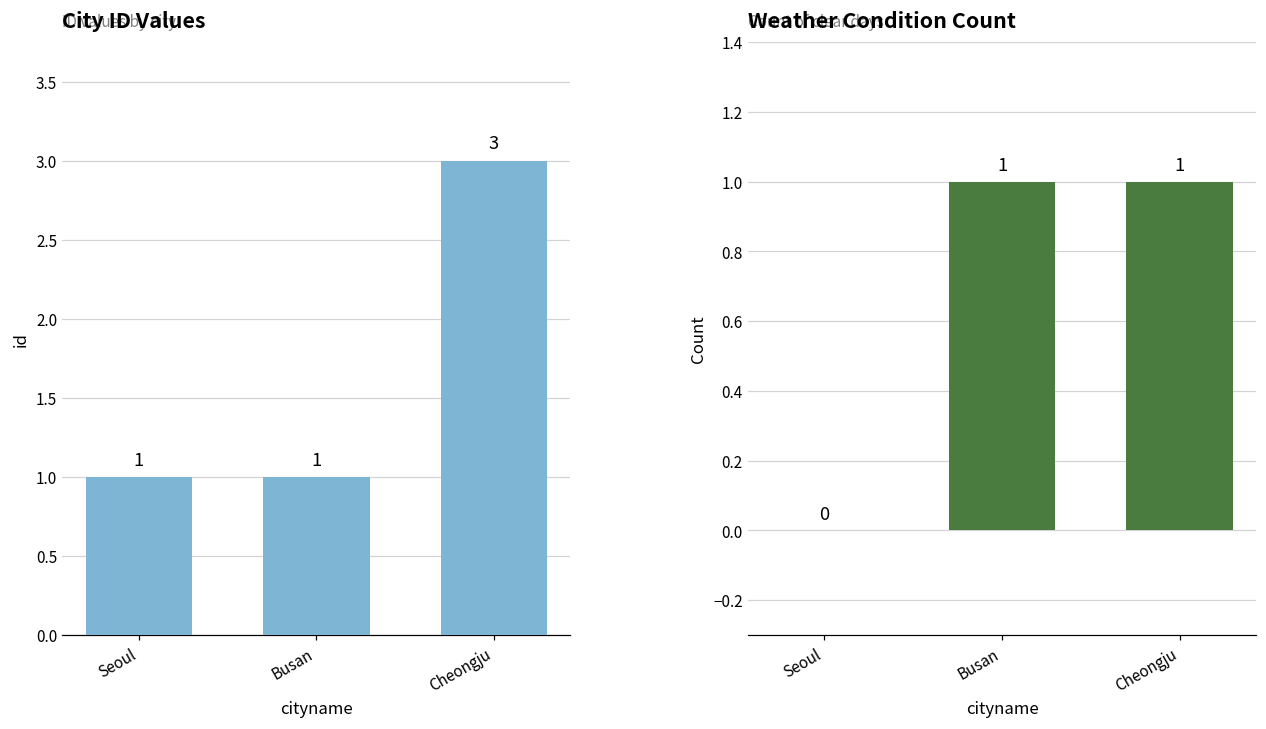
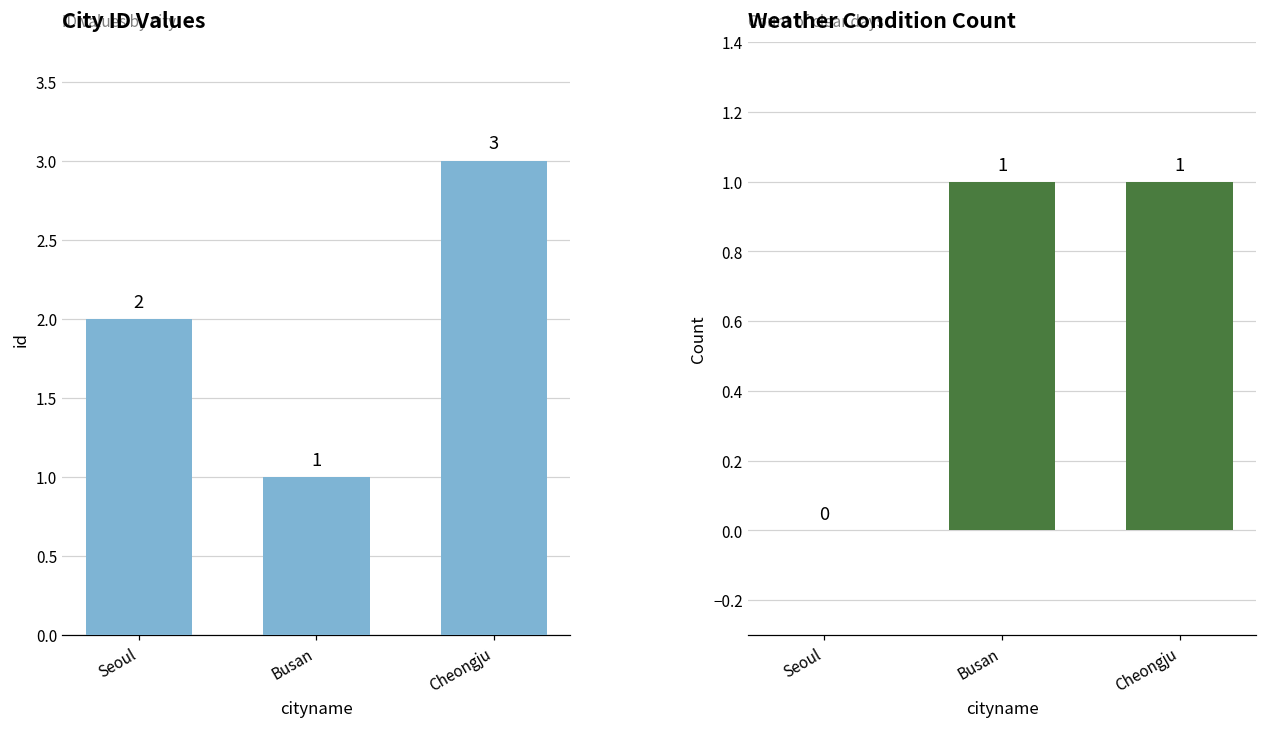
City ID Values, Seoul: 1 -> 2
